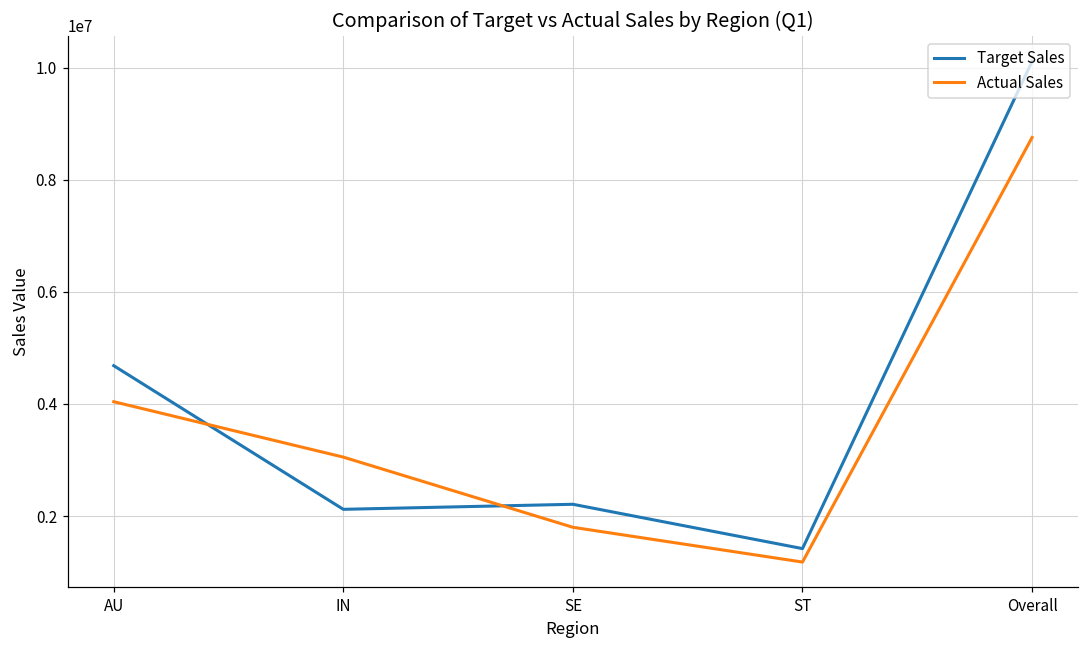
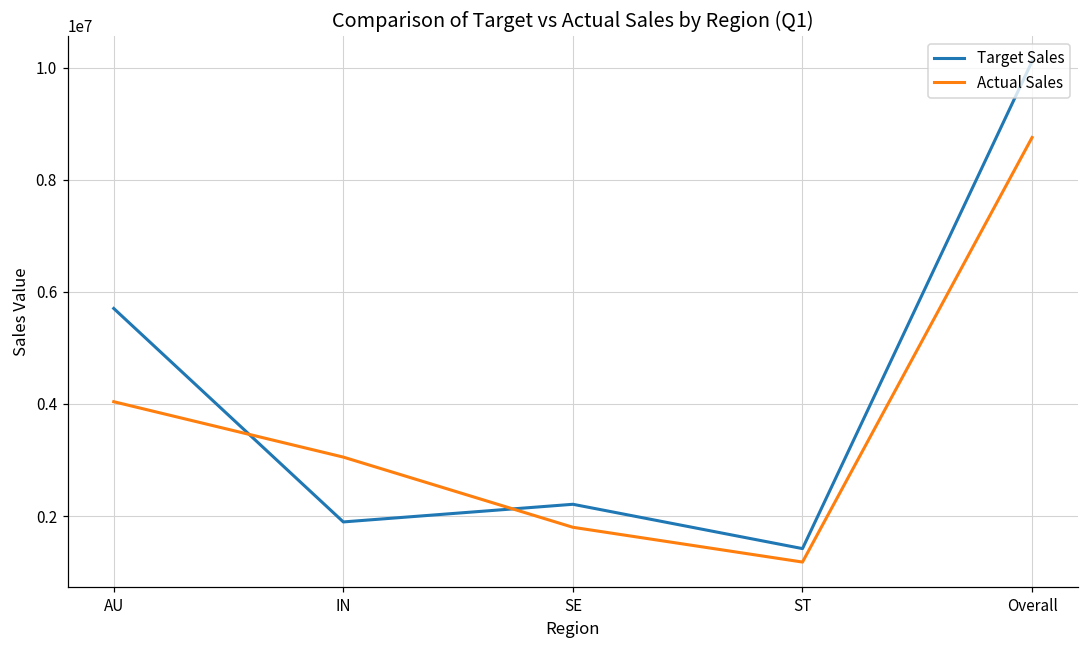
Target Sales, AU: 4700000 -> 5700000
Target Sales, IN: 2100000 -> 1900000
